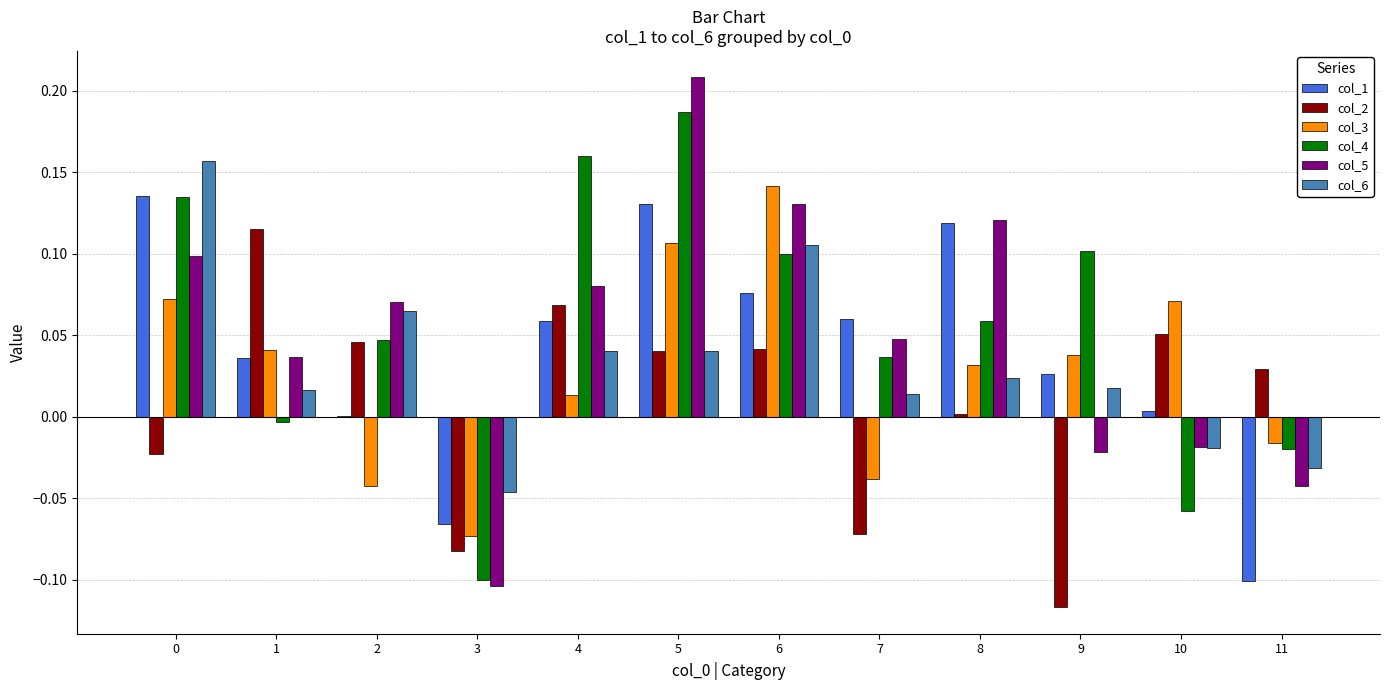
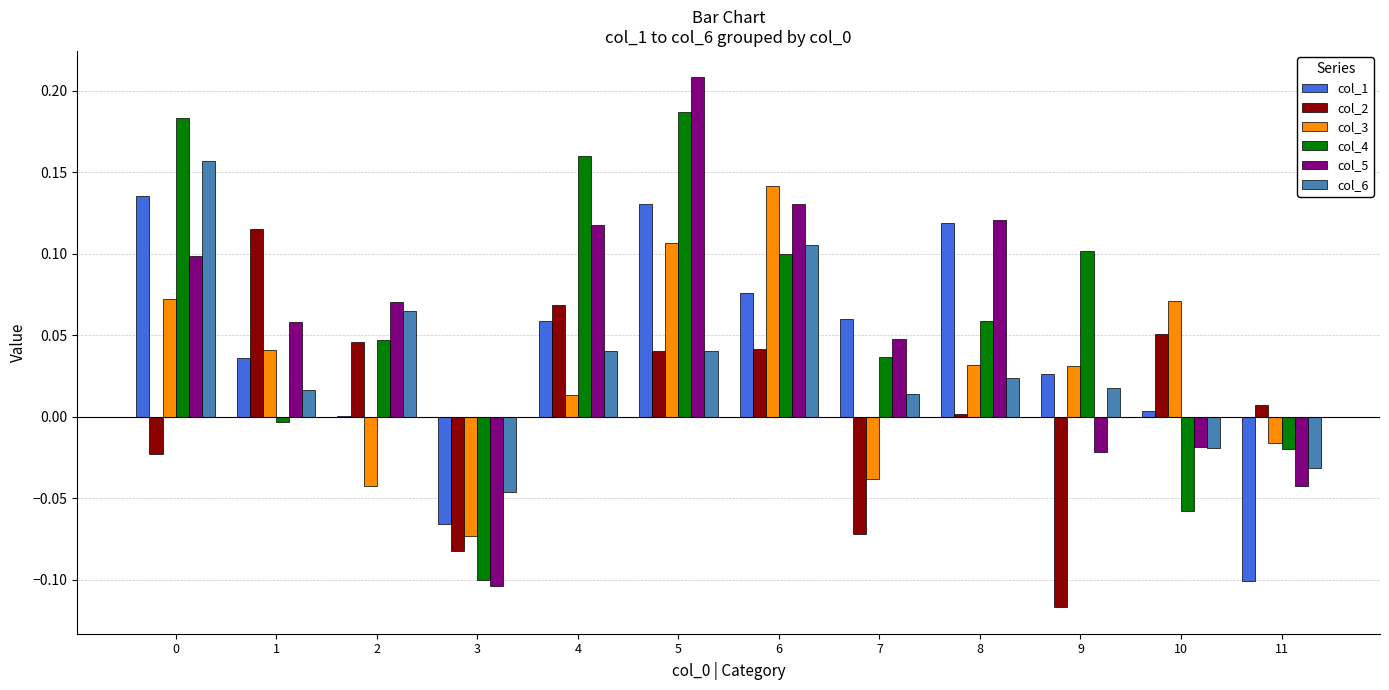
col_4, 0: 0.135 -> 0.183
col_5, 1: 0.037 -> 0.058
col_5, 4: 0.081 -> 0.118
col_3, 9: 0.038 -> 0.031
col_2, 11: 0.029 -> 0.007
